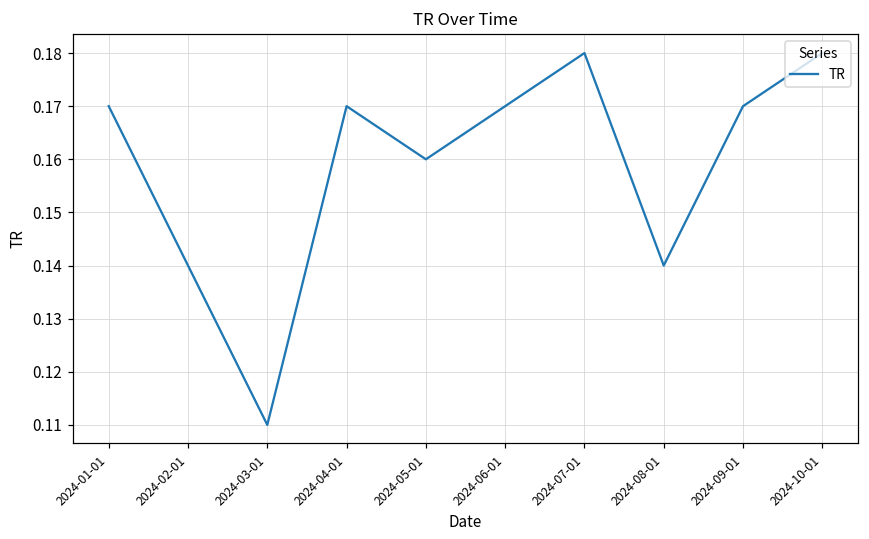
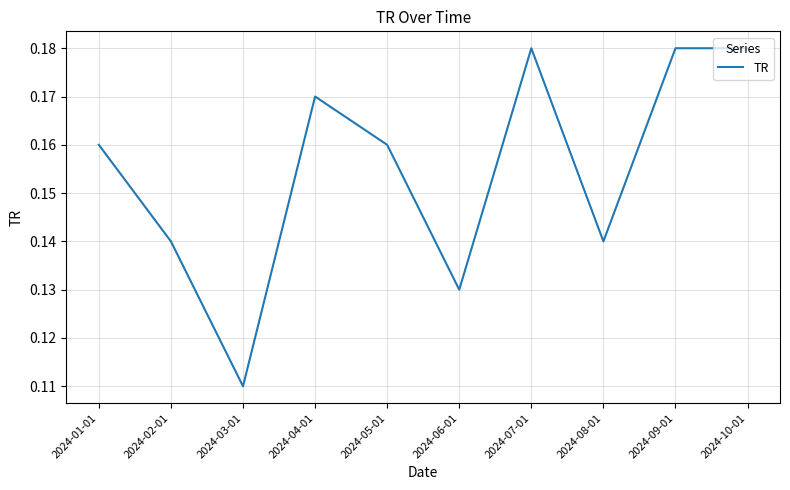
2024-01-01: 0.17 -> 0.16
2024-06-01: 0.17 -> 0.13
2024-09-01: 0.17 -> 0.18
